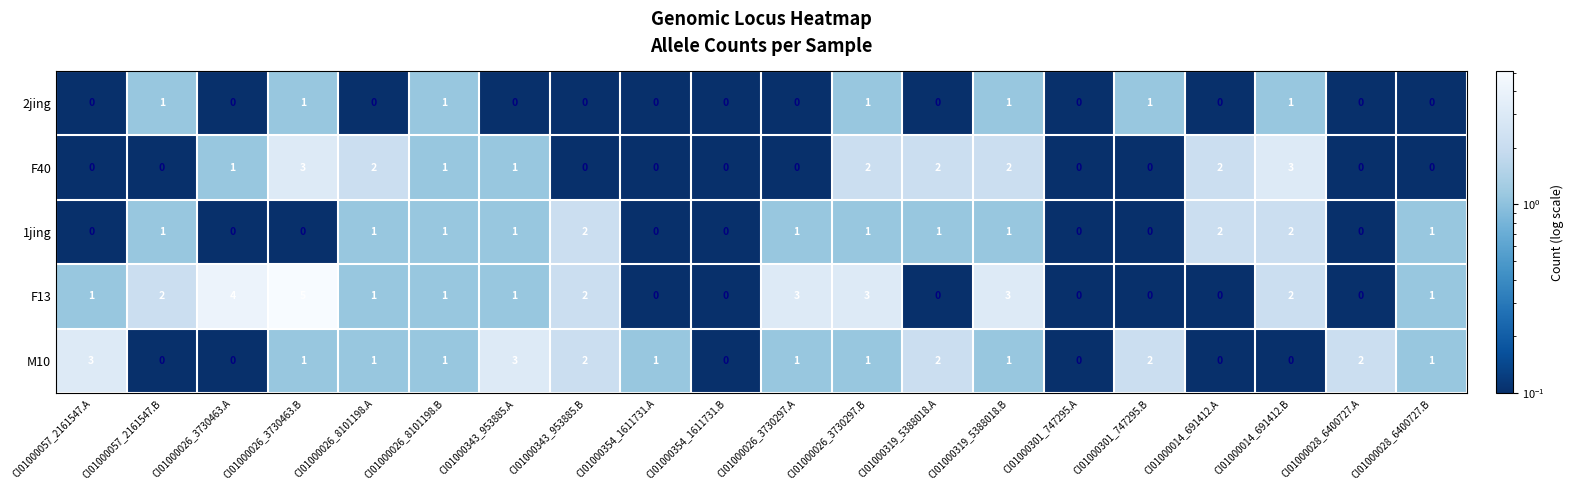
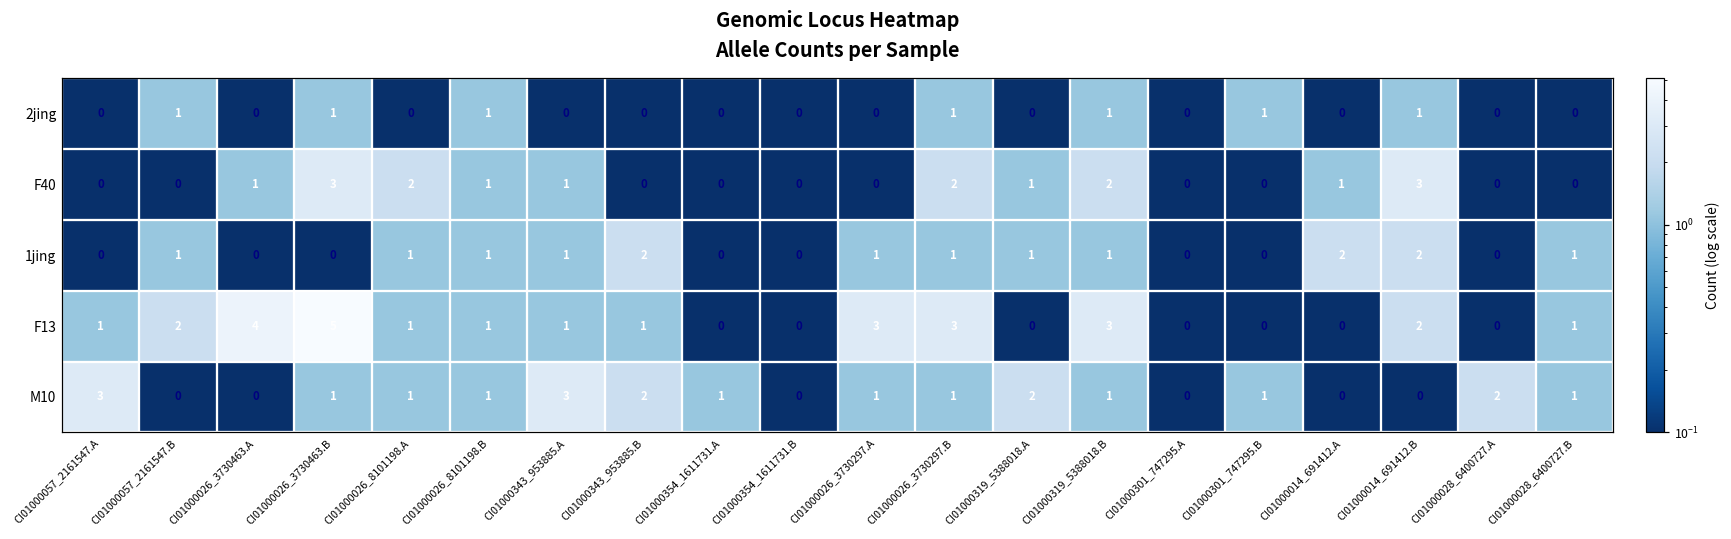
F40, CI01000319_5388018.A: 2 -> 1
F40, CI01000014_691412.A: 2 -> 1
F13, CI01000343_953885.B: 2 -> 1
M10, CI01000301_747295.B: 2 -> 1
